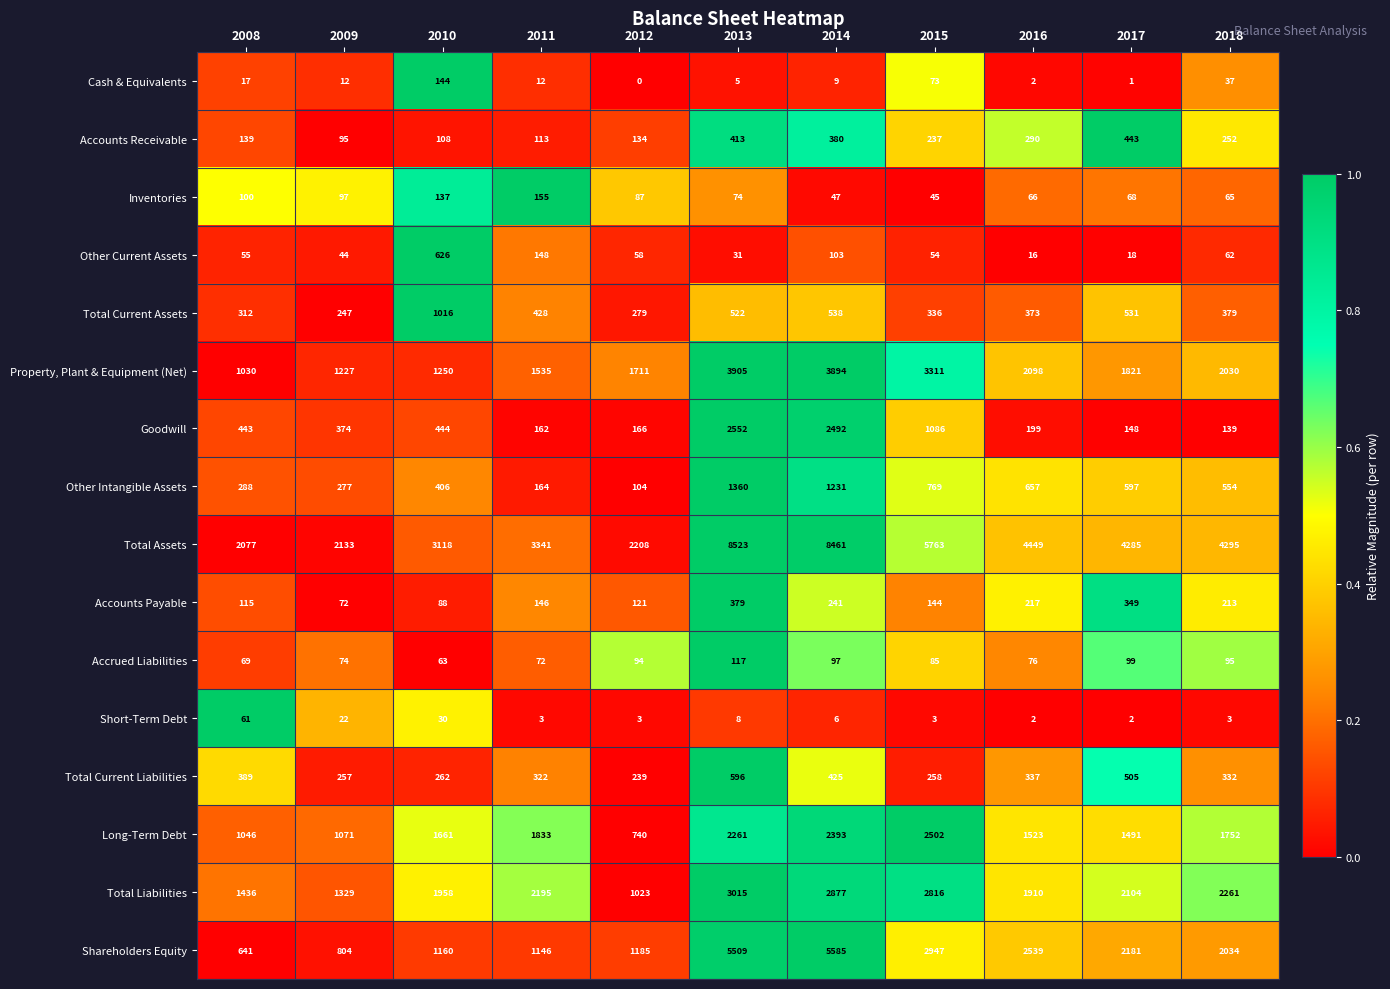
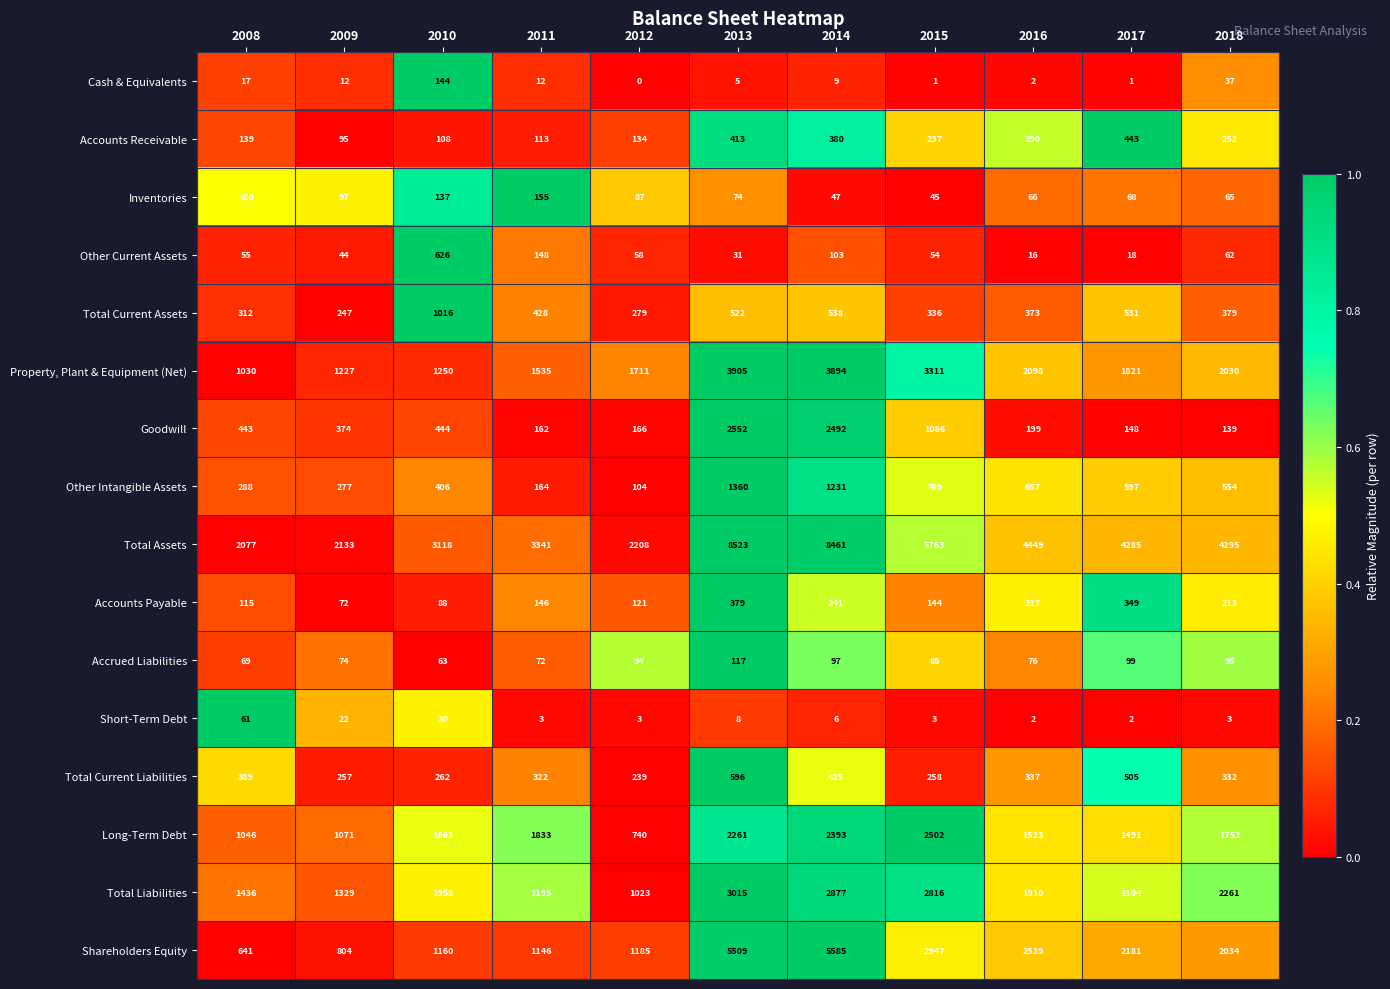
Cash & Equivalents, 2015: 73 -> 1
